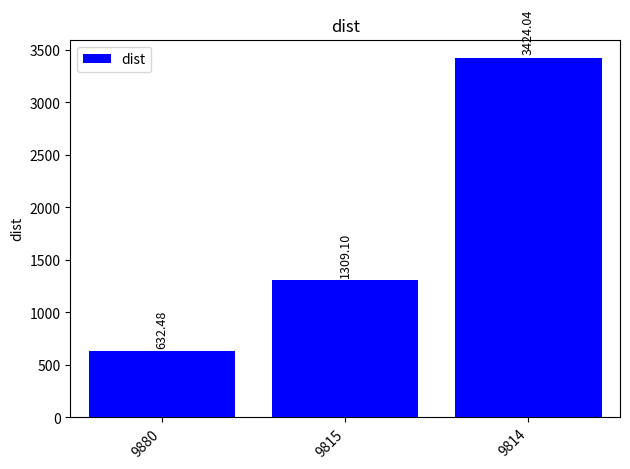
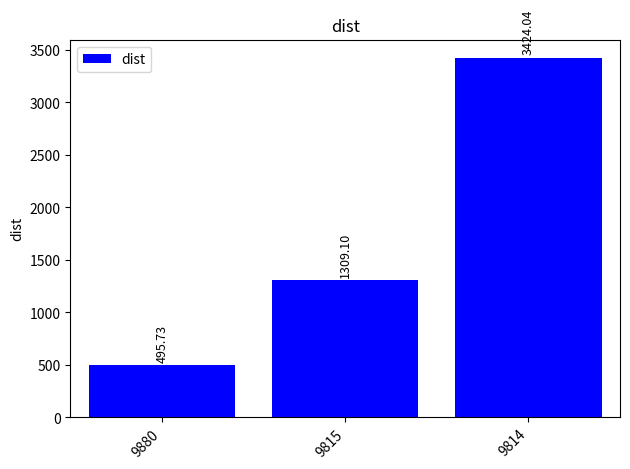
9880: 632.48 -> 495.73
